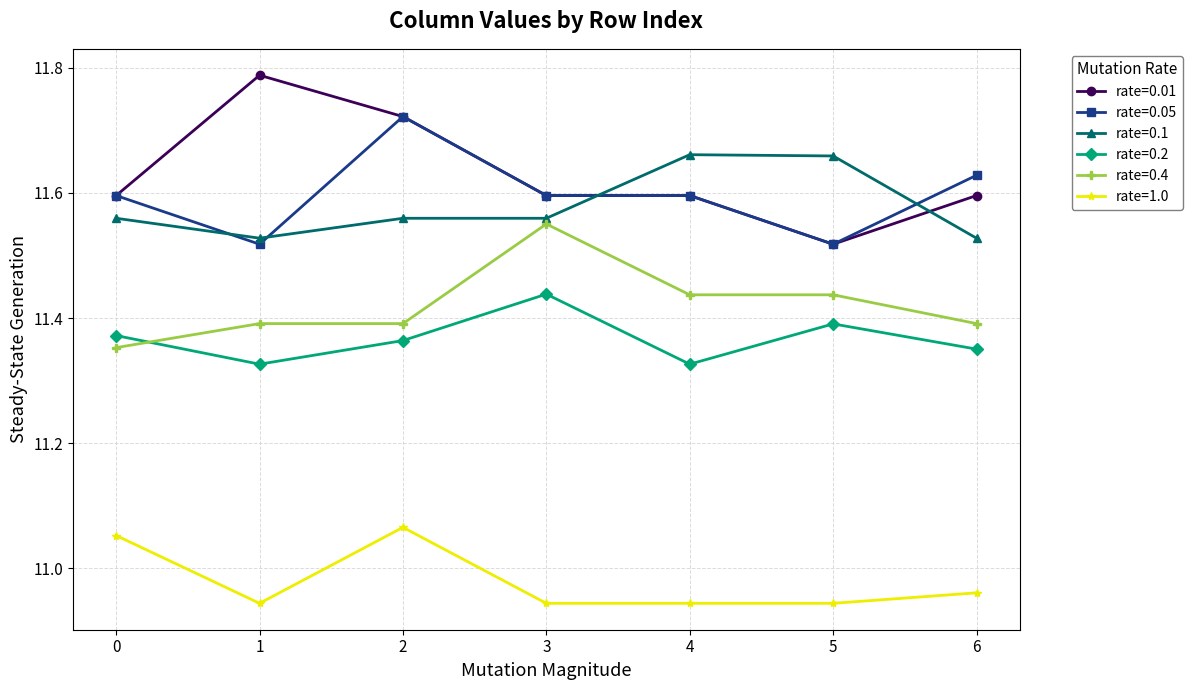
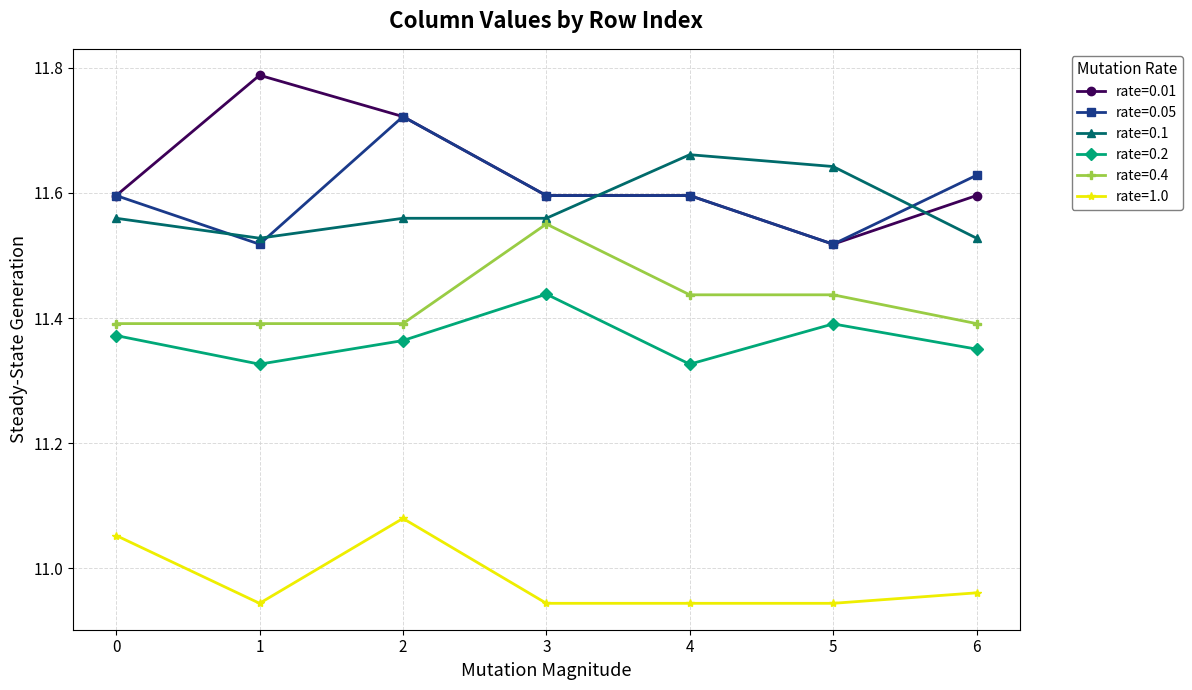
rate=0.4, 0: 11.35 -> 11.39
rate=1.0, 2: 11.07 -> 11.08
rate=0.1, 5: 11.66 -> 11.64
